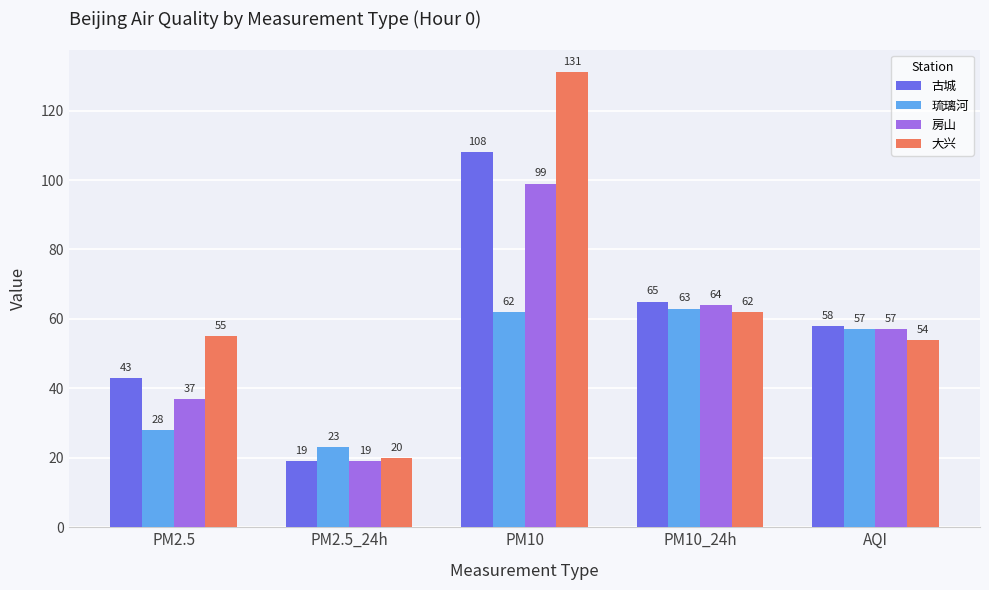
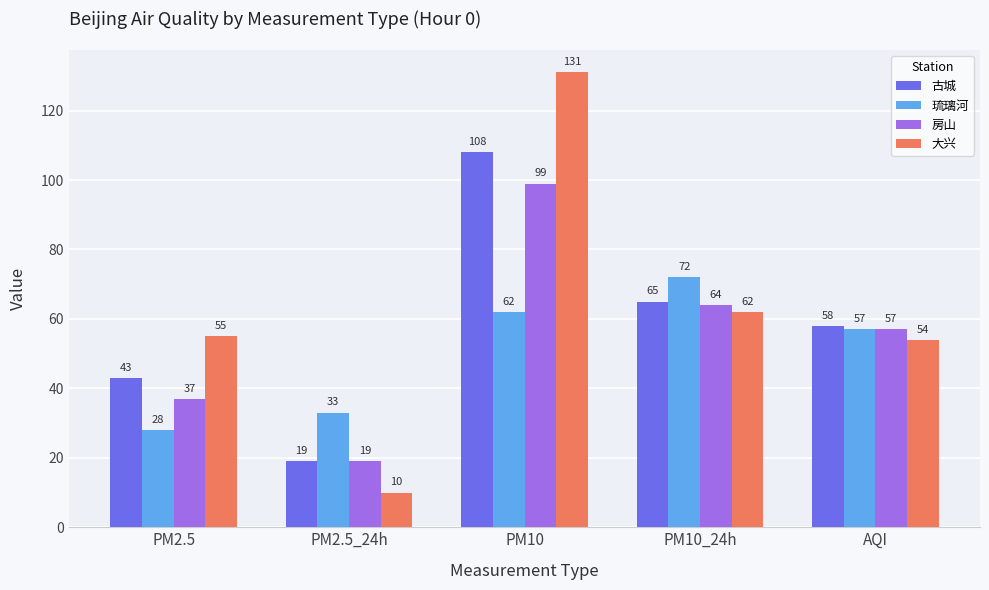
琉璃河, PM2.5_24h: 23 -> 33
大兴, PM2.5_24h: 20 -> 10
琉璃河, PM10_24h: 63 -> 72
